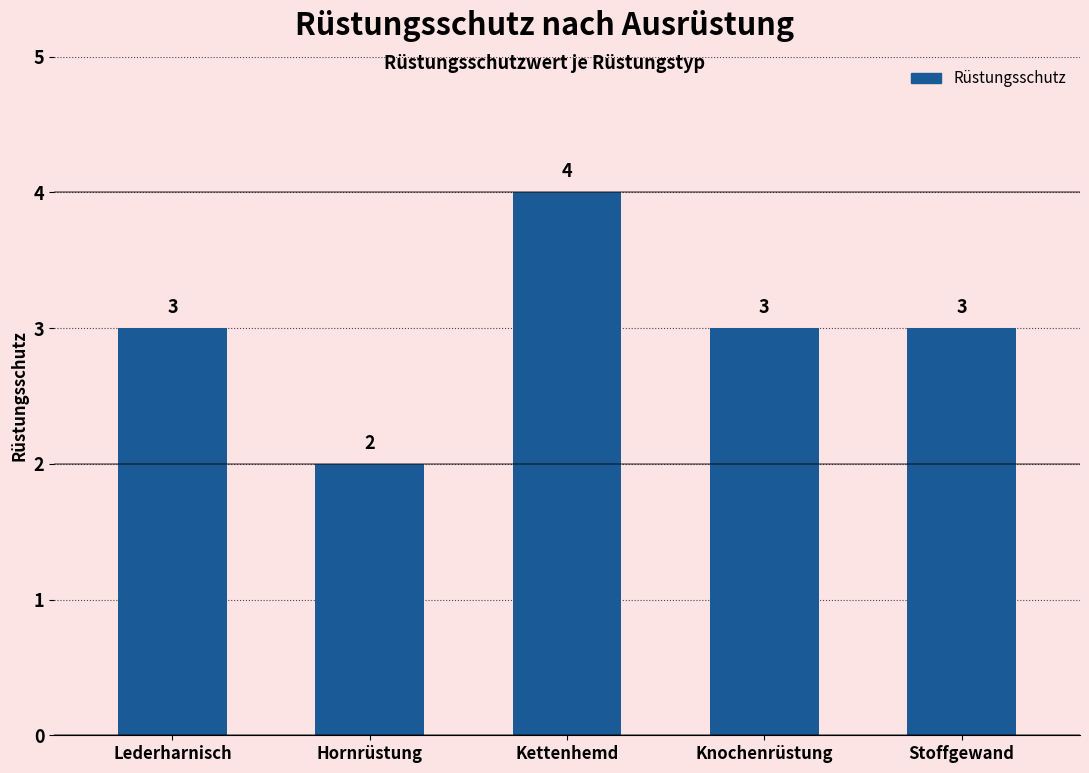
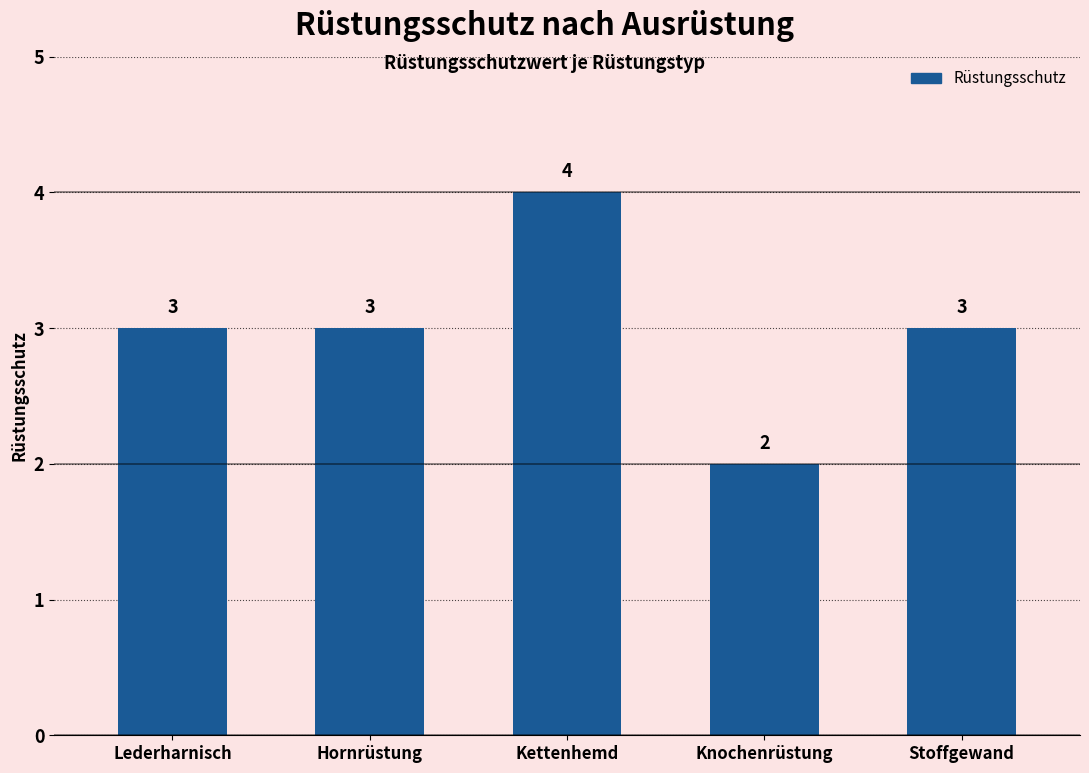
Hornrüstung: 2 -> 3
Knochenrüstung: 3 -> 2
